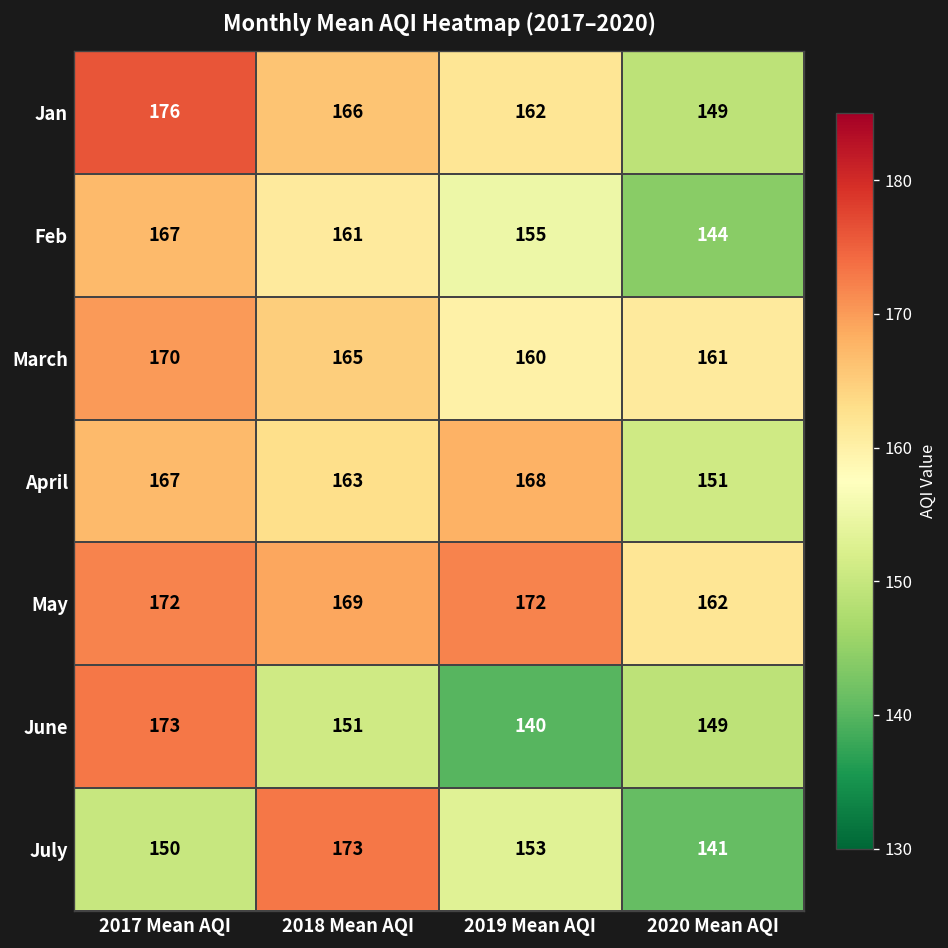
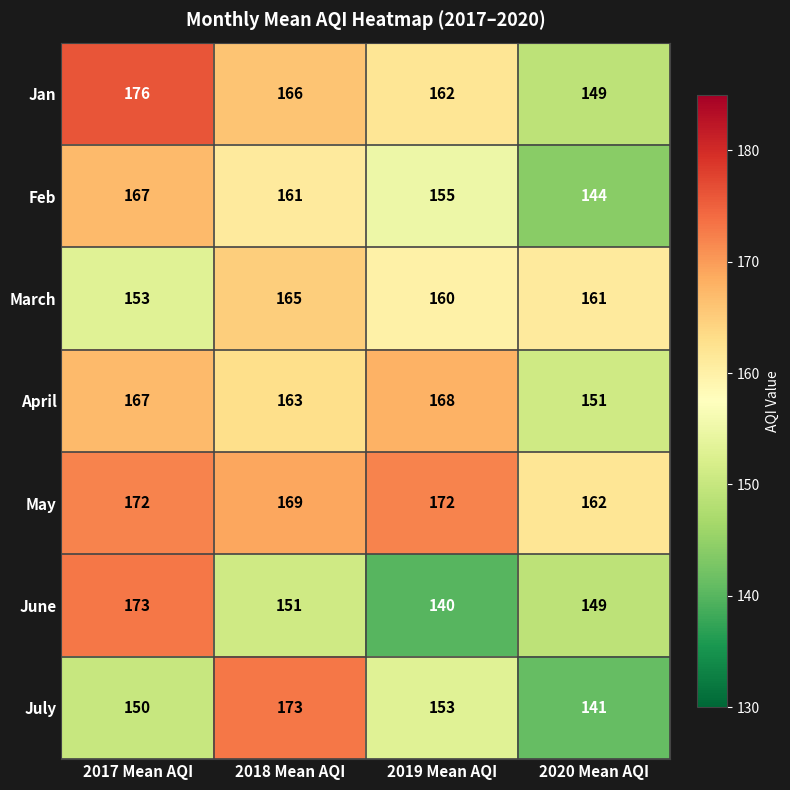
March, 2017 Mean AQI: 170 -> 153
